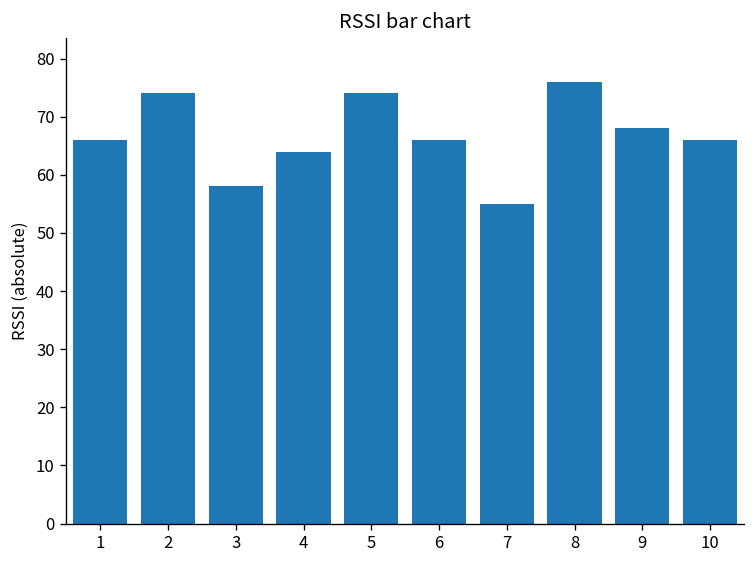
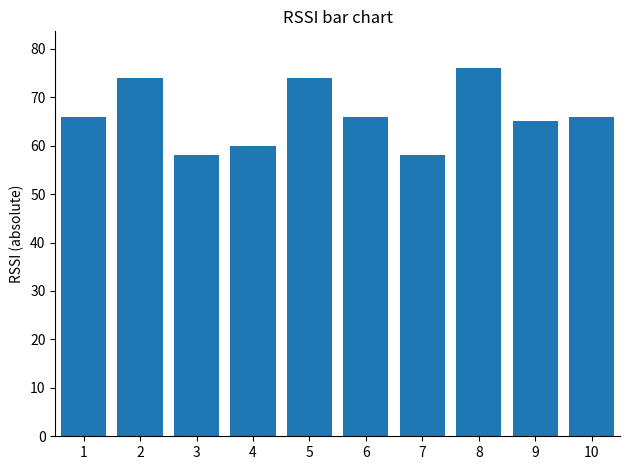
4: 64 -> 60
7: 55 -> 58
9: 68 -> 65
